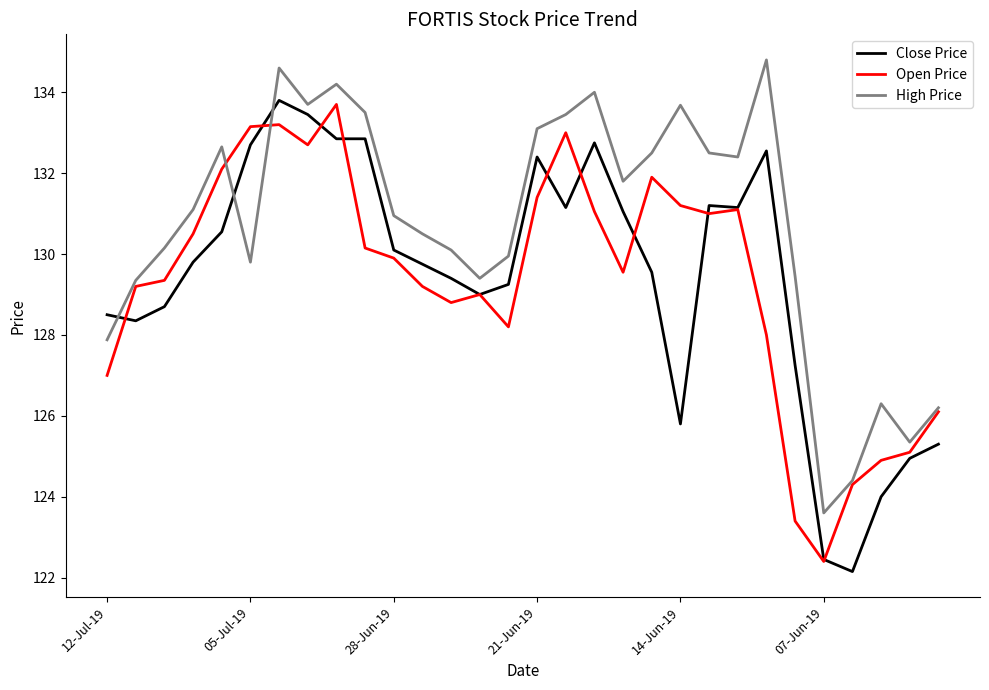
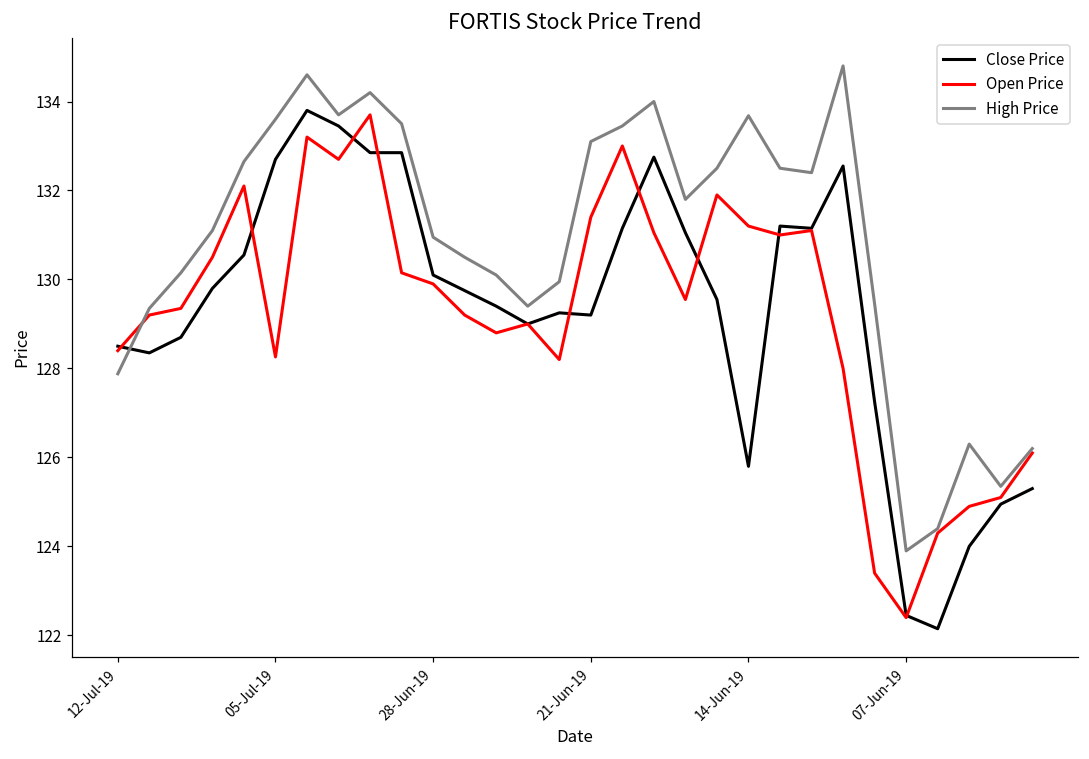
Open Price, 12-Jul-19: 127.0 -> 128.4
Open Price, 05-Jul-19: 133.2 -> 128.3
High Price, 05-Jul-19: 129.8 -> 133.6
Close Price, 21-Jun-19: 132.4 -> 129.2
High Price, 07-Jun-19: 123.6 -> 123.9
